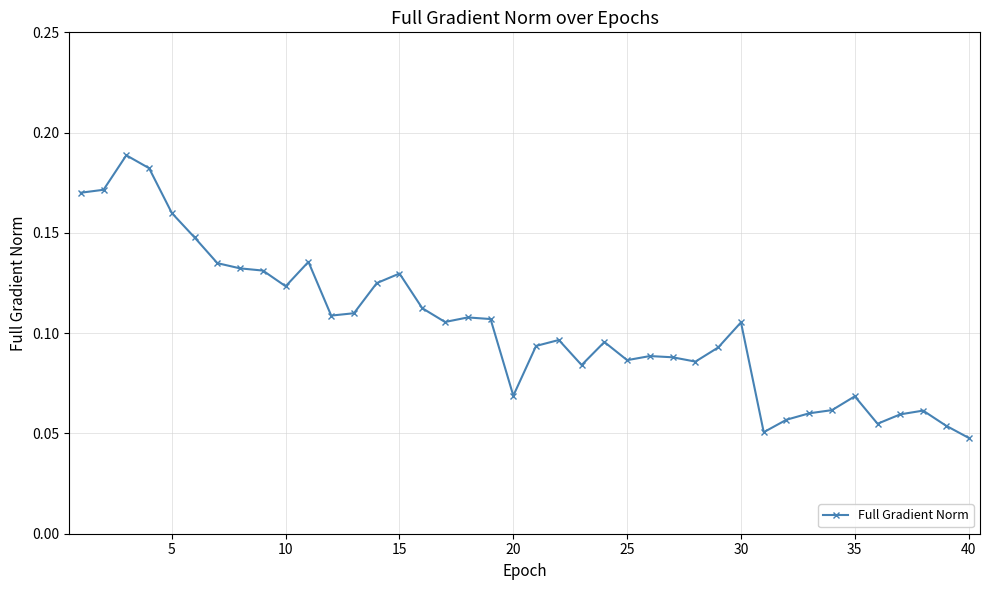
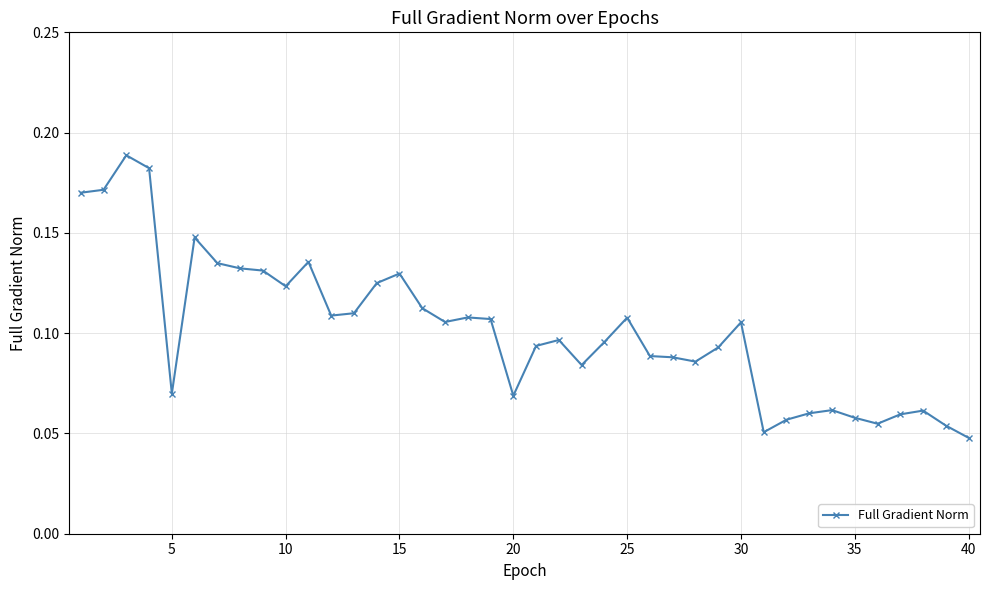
5: 0.160 -> 0.070
25: 0.087 -> 0.108
35: 0.069 -> 0.058
